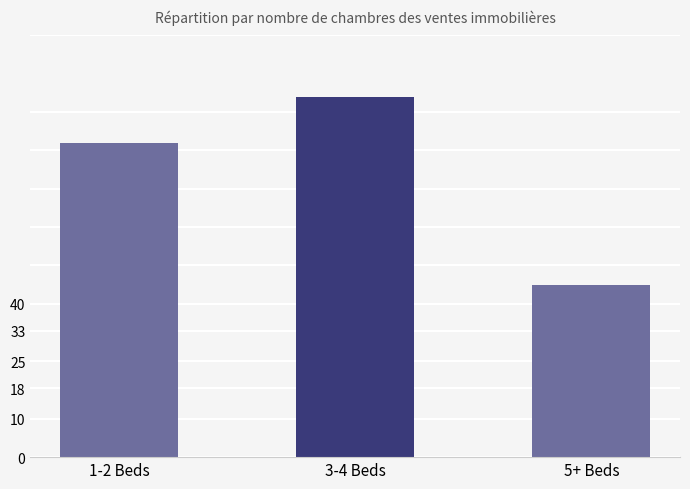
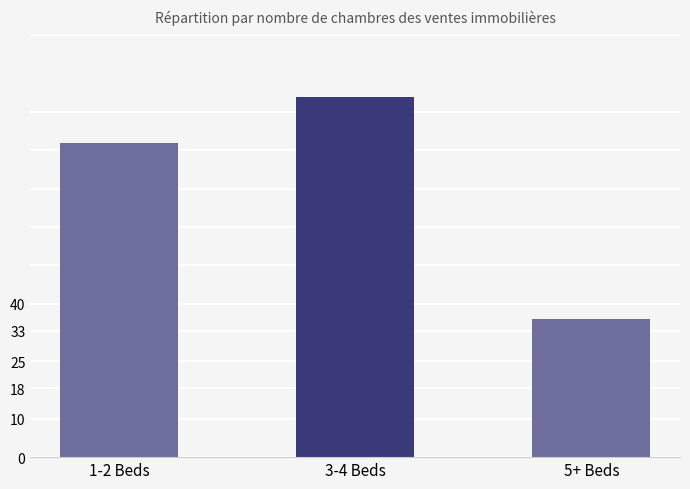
5+ Beds: 45 -> 36
